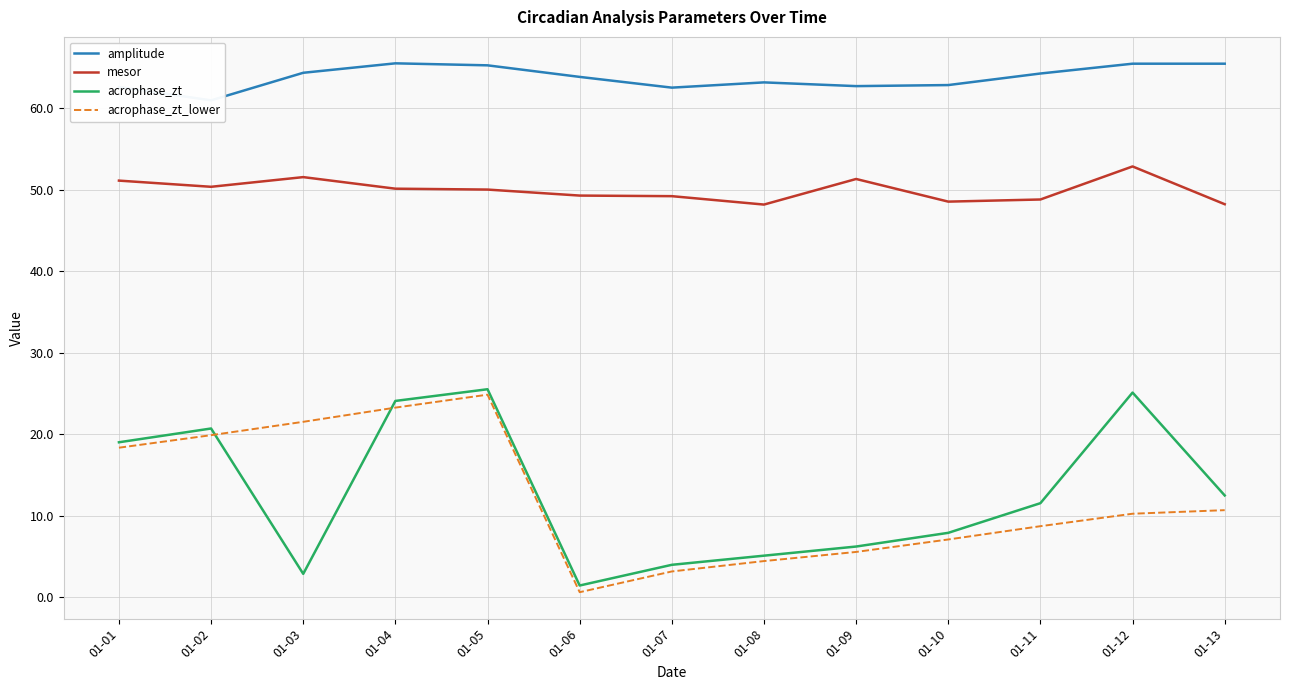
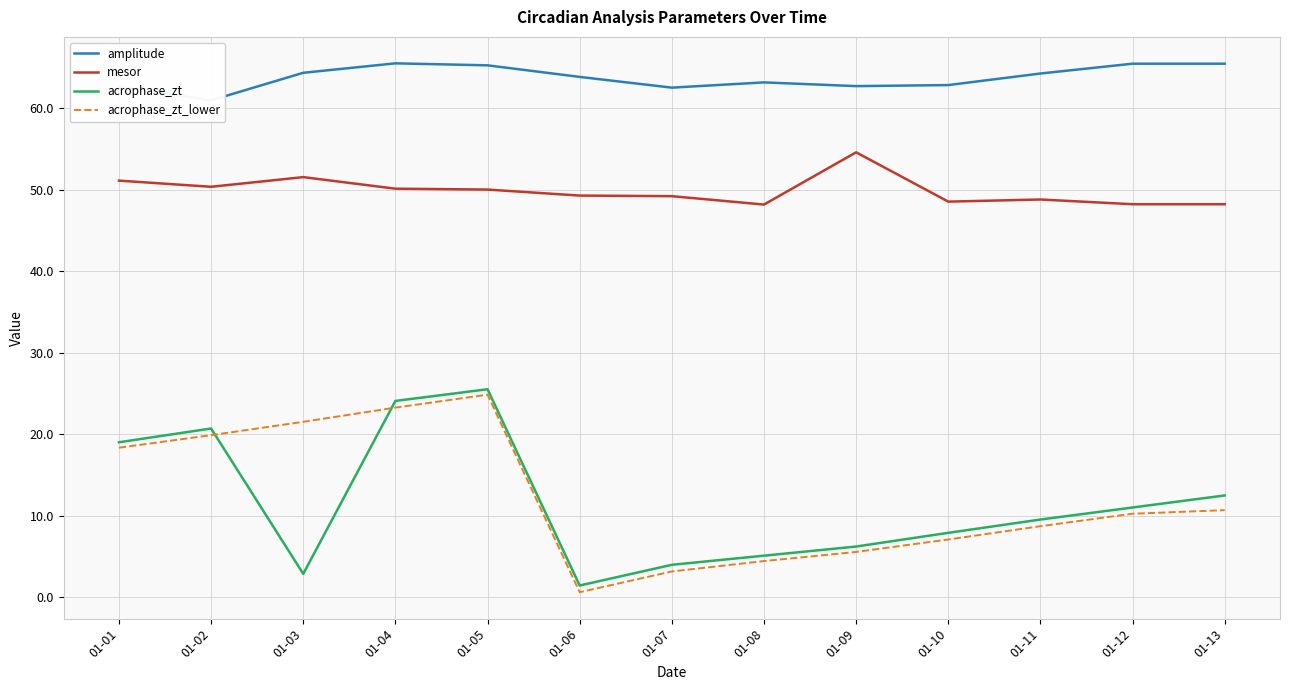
mesor, 01-09: 51 -> 55
acrophase_zt, 01-11: 12 -> 10
mesor, 01-12: 53 -> 48
acrophase_zt, 01-12: 25 -> 11
